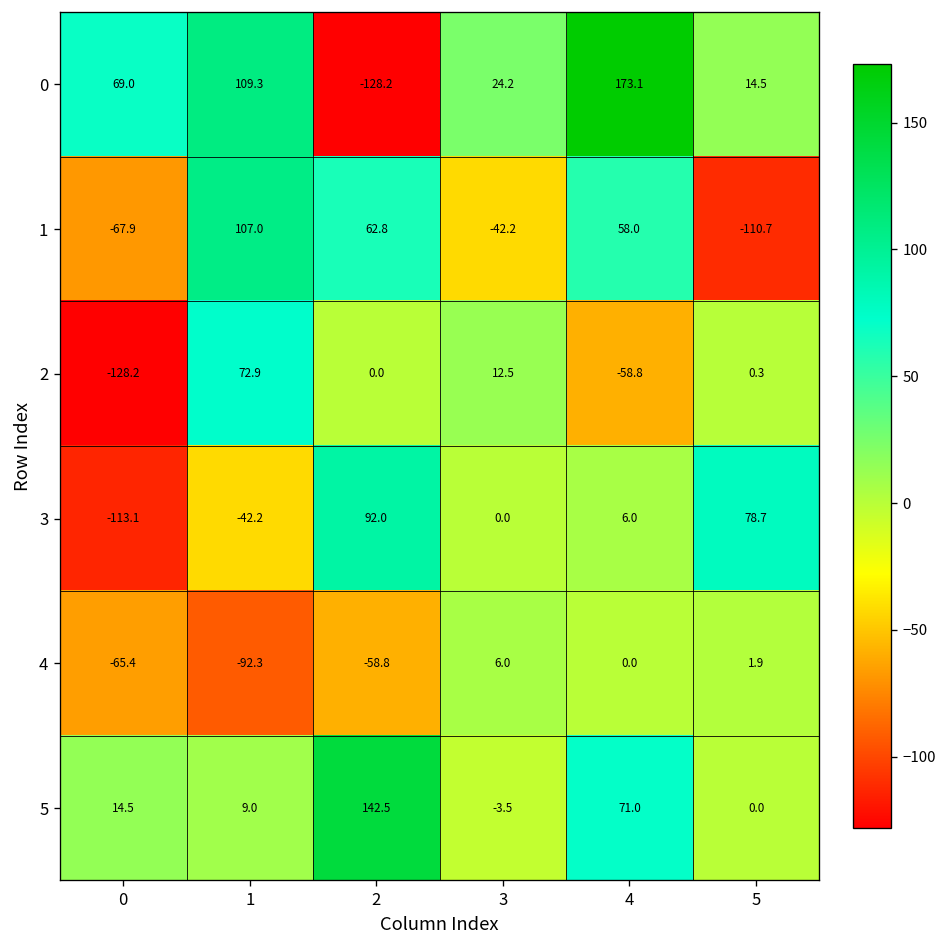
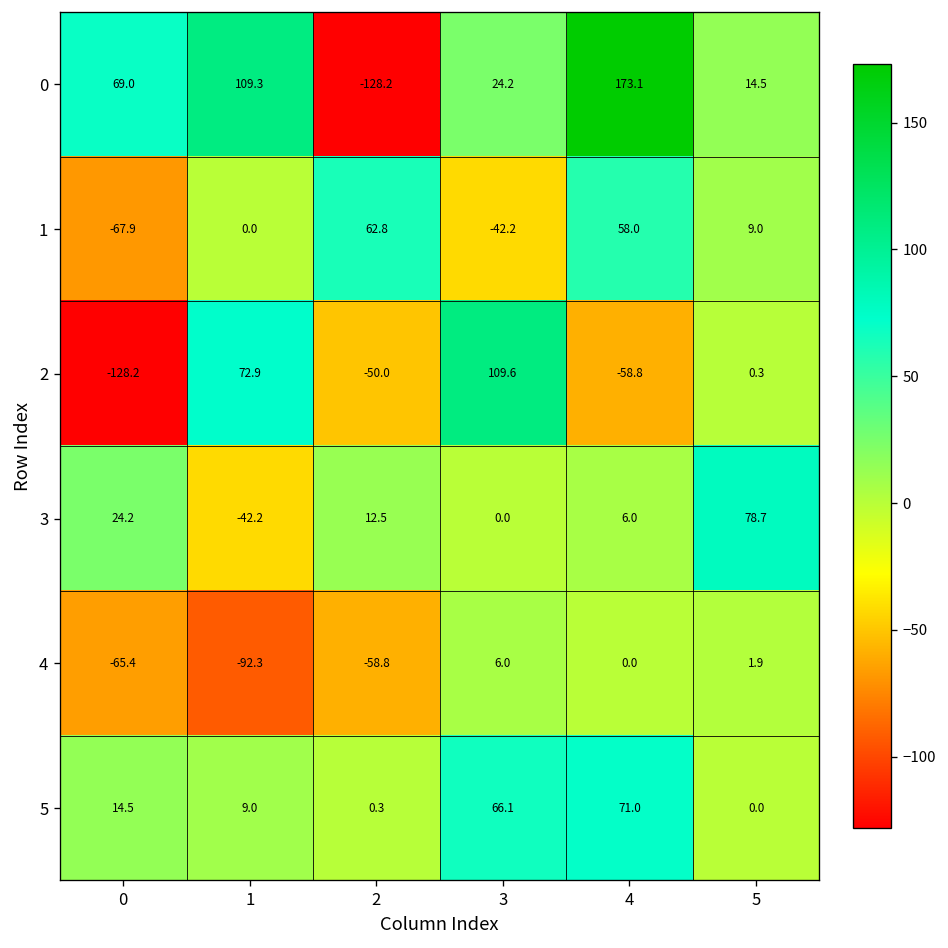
1, 1: 107.0 -> 0.0
1, 5: -110.7 -> 9.0
2, 2: 0.0 -> -50.0
2, 3: 12.5 -> 109.6
3, 0: -113.1 -> 24.2
3, 2: 92.0 -> 12.5
5, 2: 142.5 -> 0.3
5, 3: -3.5 -> 66.1
